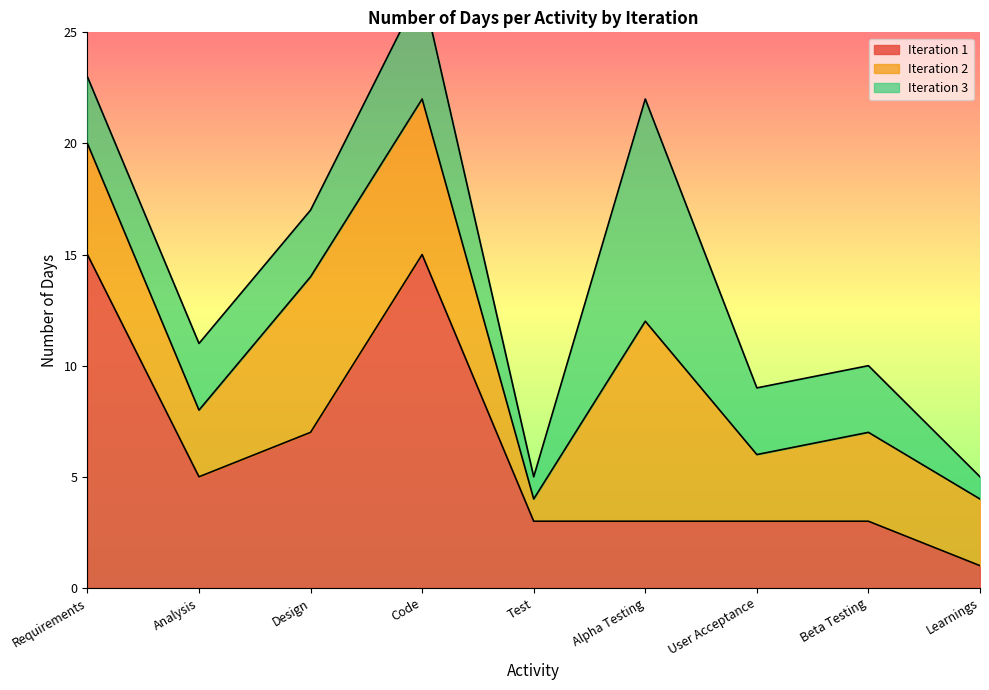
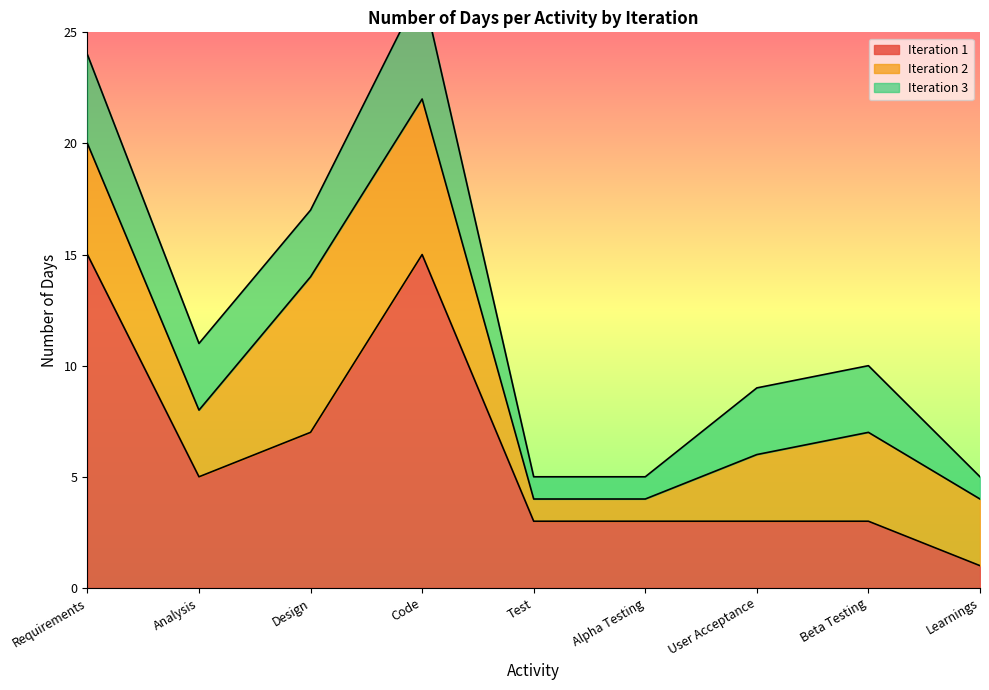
Iteration 3, Requirements: 3 -> 4
Iteration 2, Alpha Testing: 9 -> 1
Iteration 3, Alpha Testing: 10 -> 1
